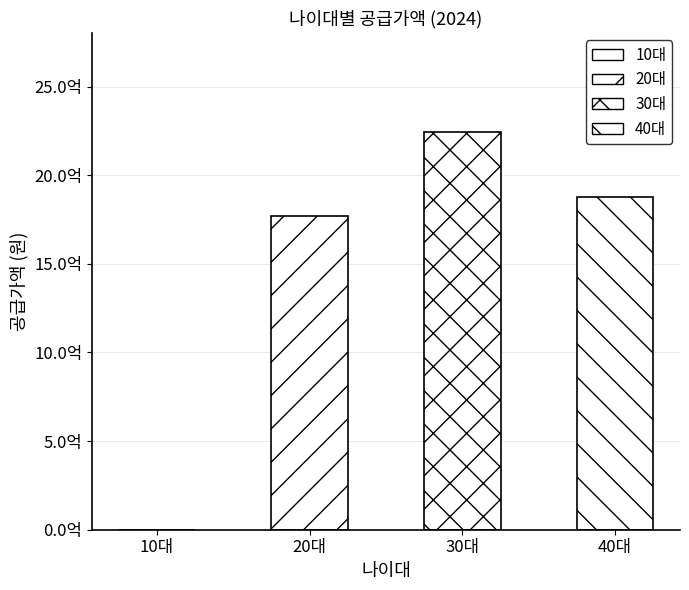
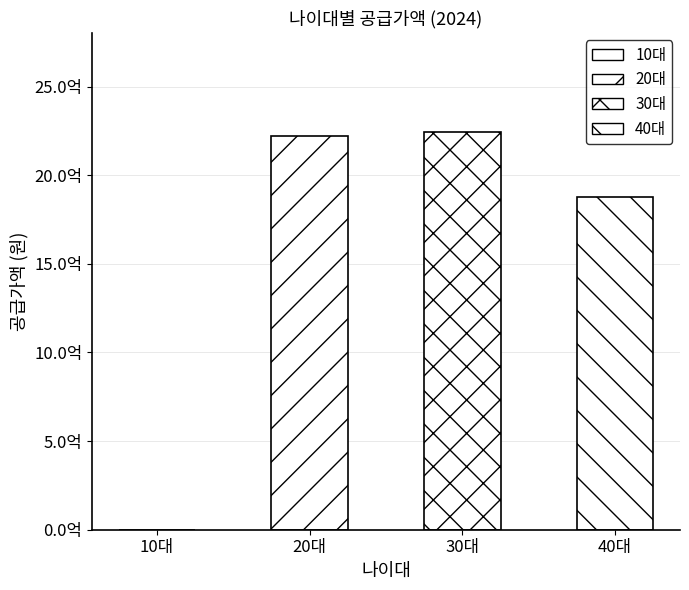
20대: 17.7억 -> 22.2억
